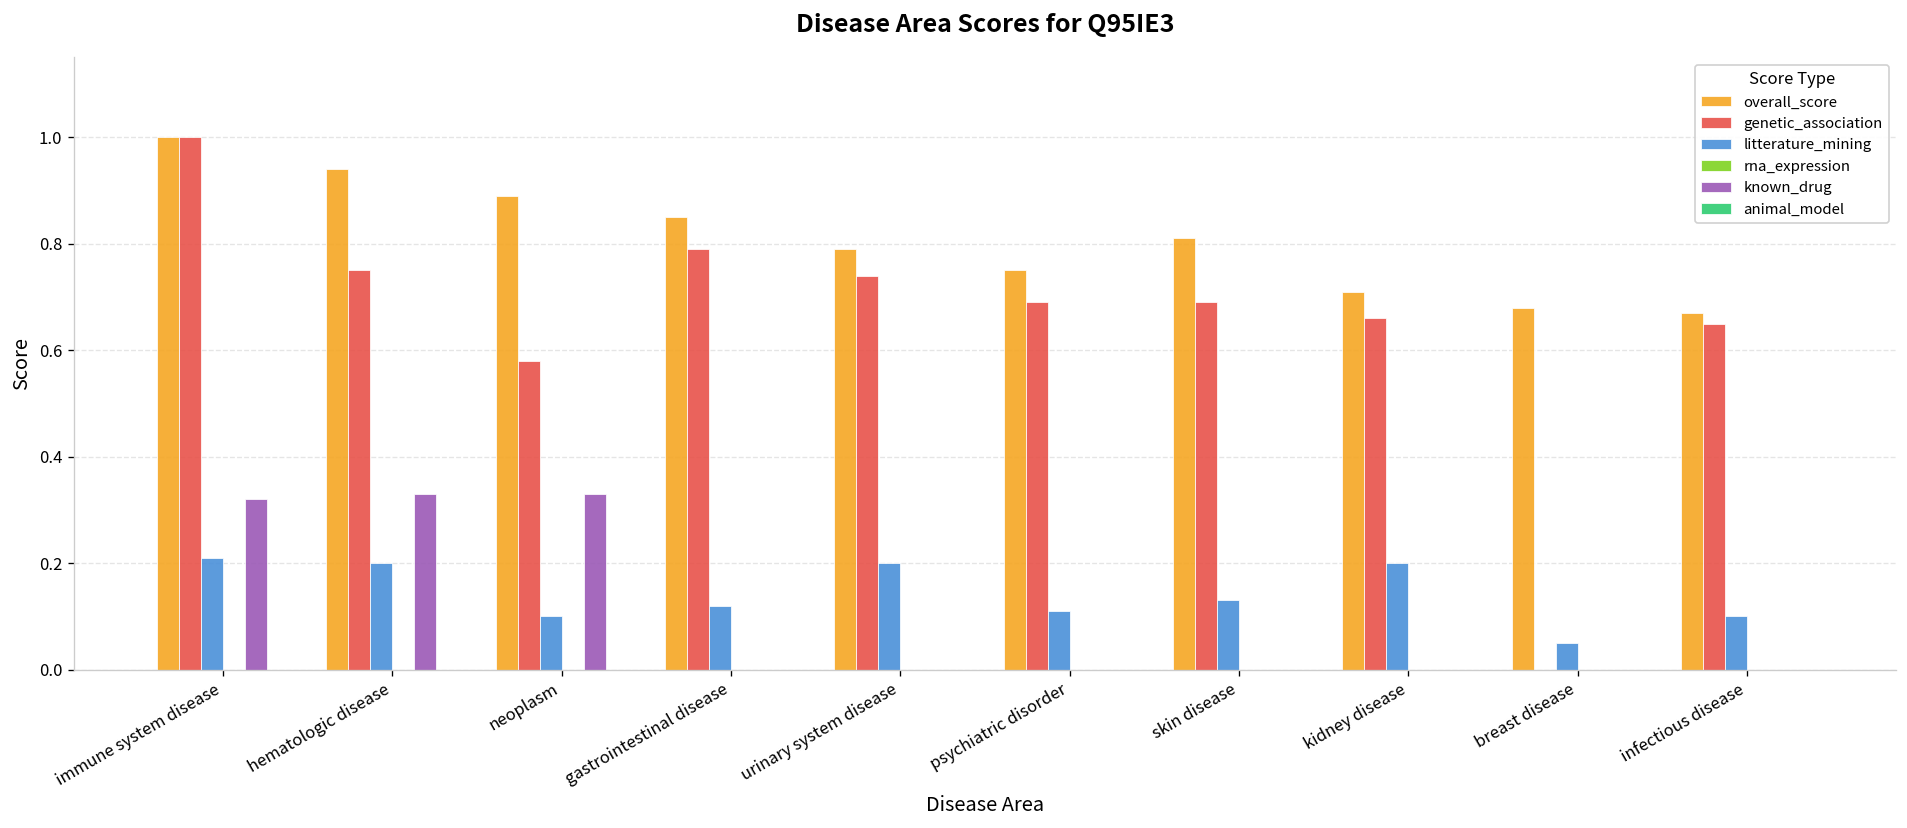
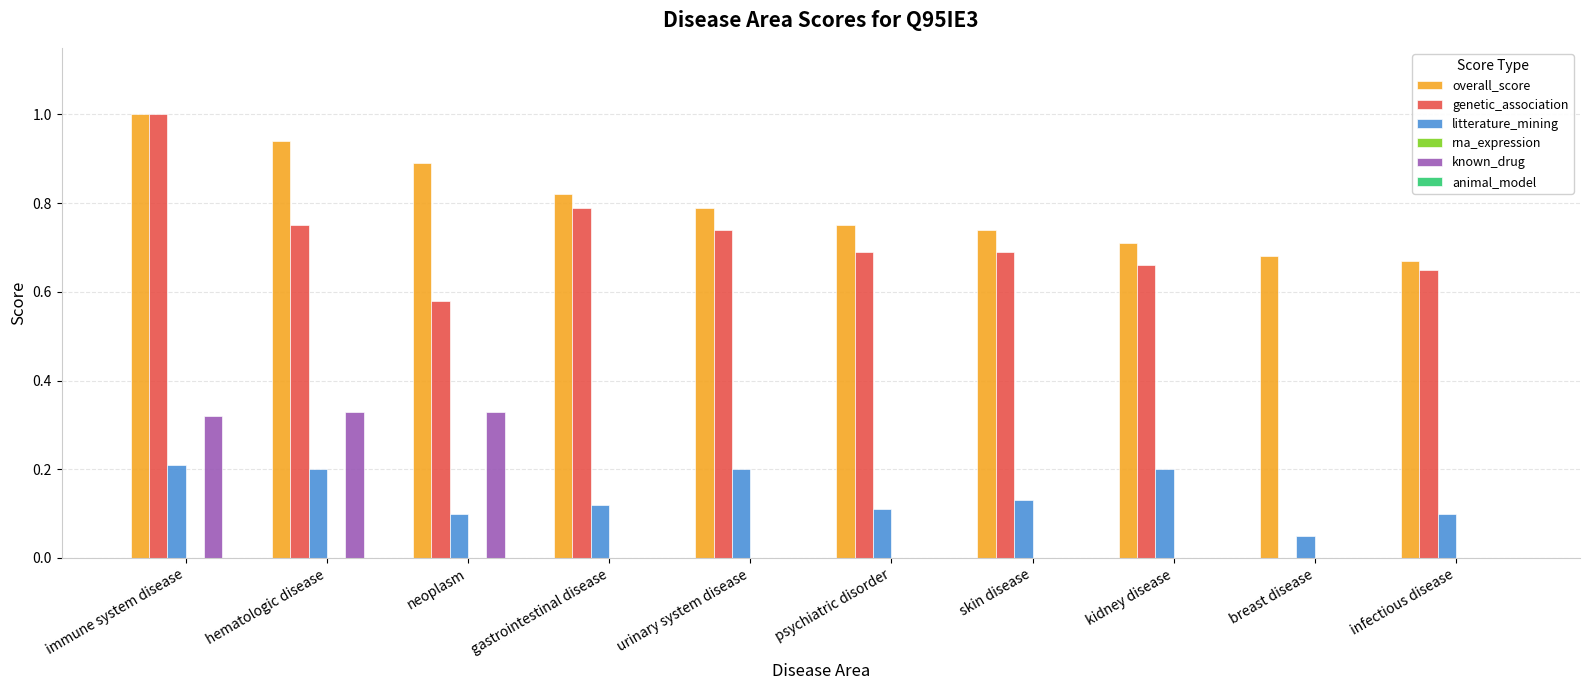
overall_score, gastrointestinal disease: 0.85 -> 0.82
overall_score, skin disease: 0.81 -> 0.74
